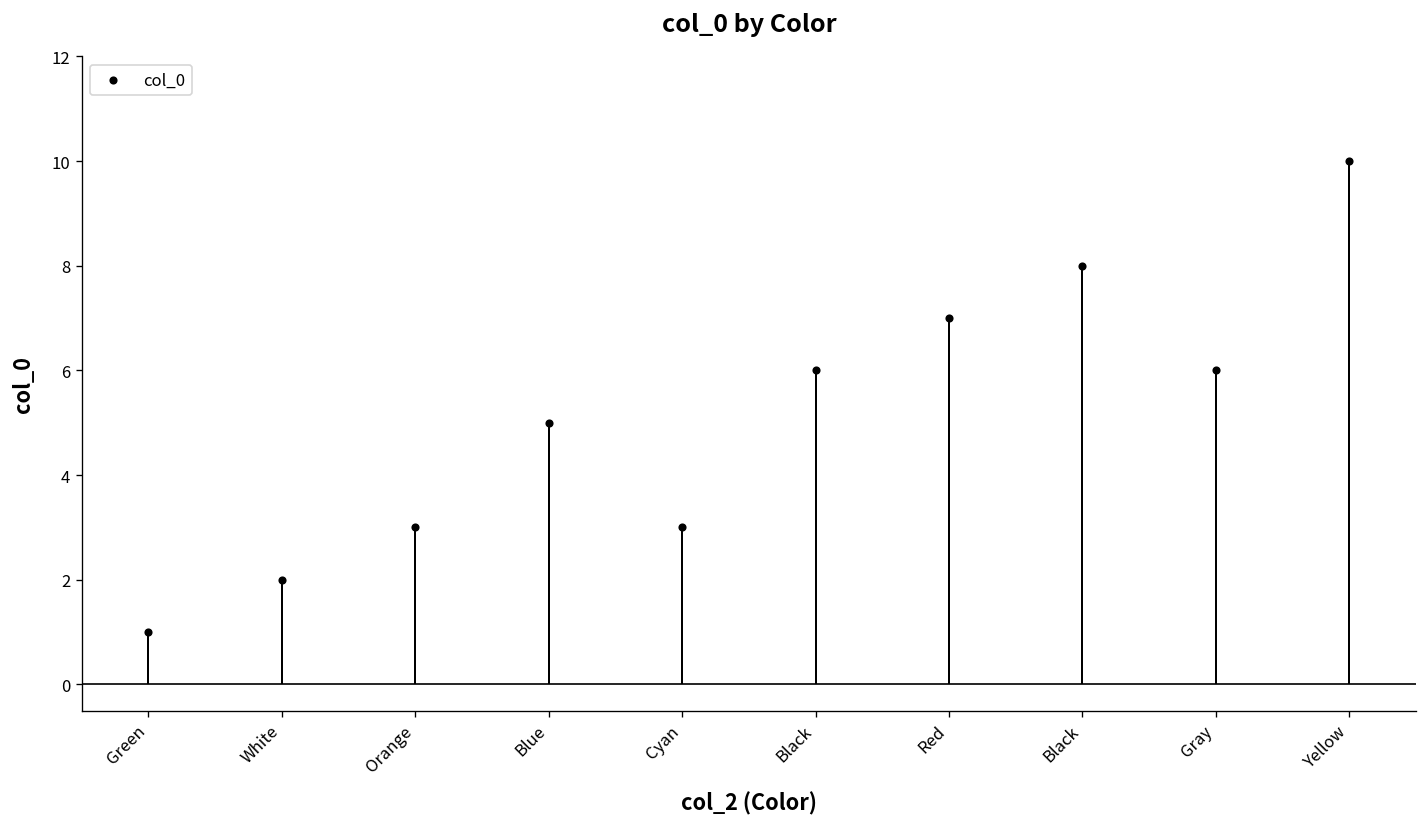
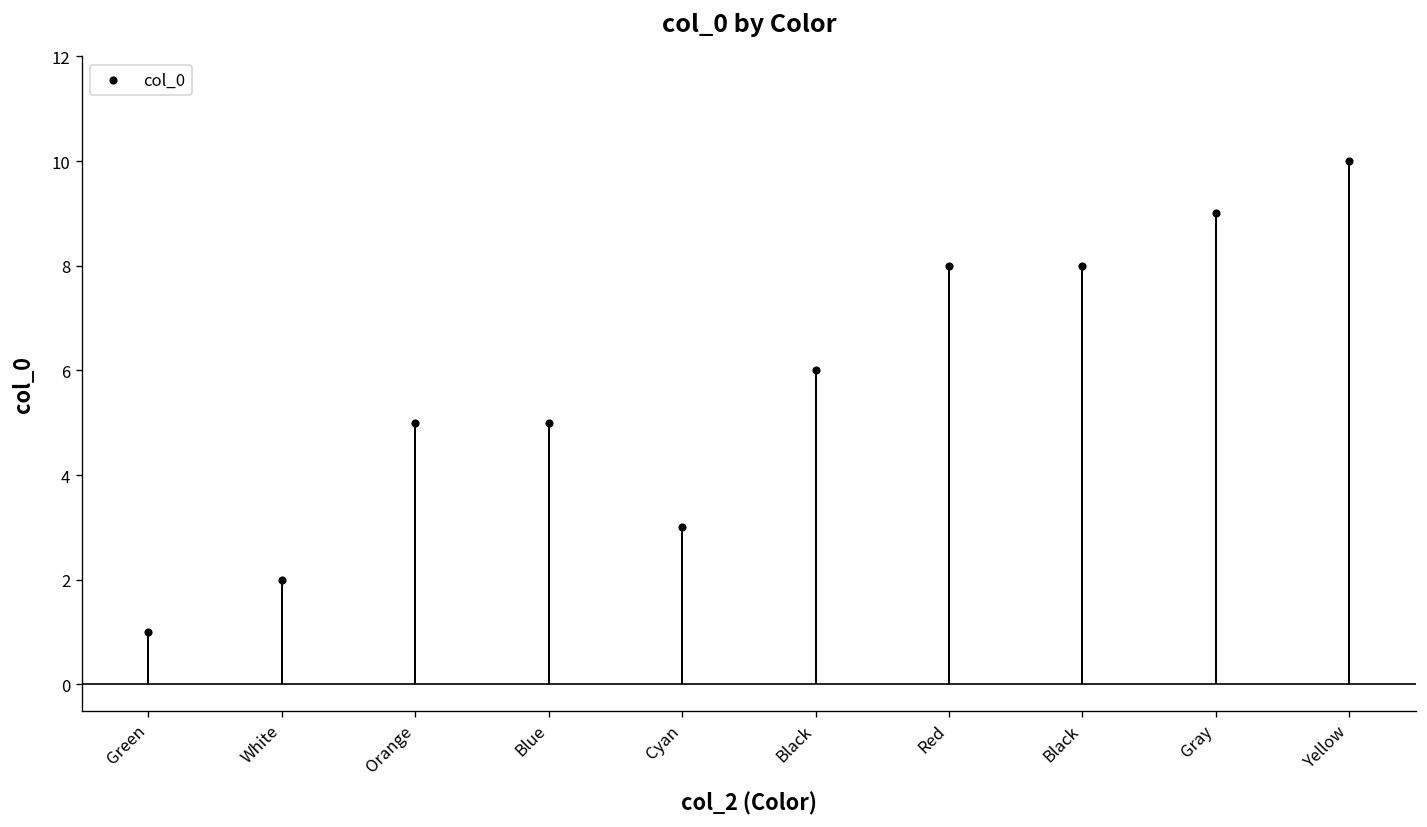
Orange: 3 -> 5
Red: 7 -> 8
Gray: 6 -> 9
